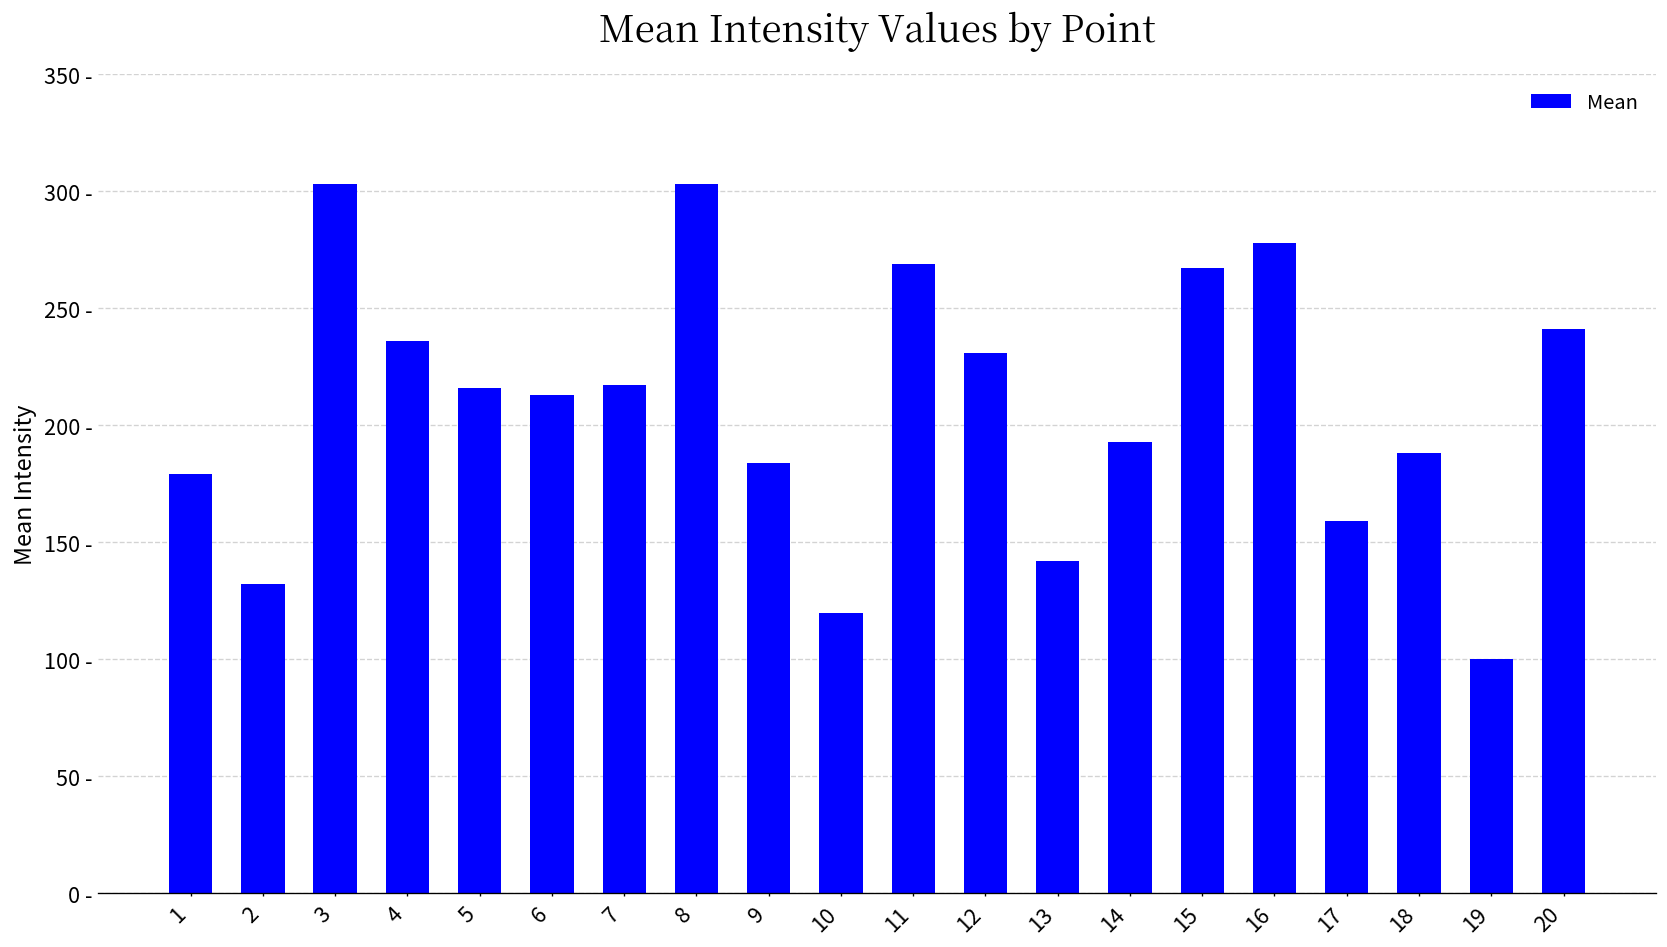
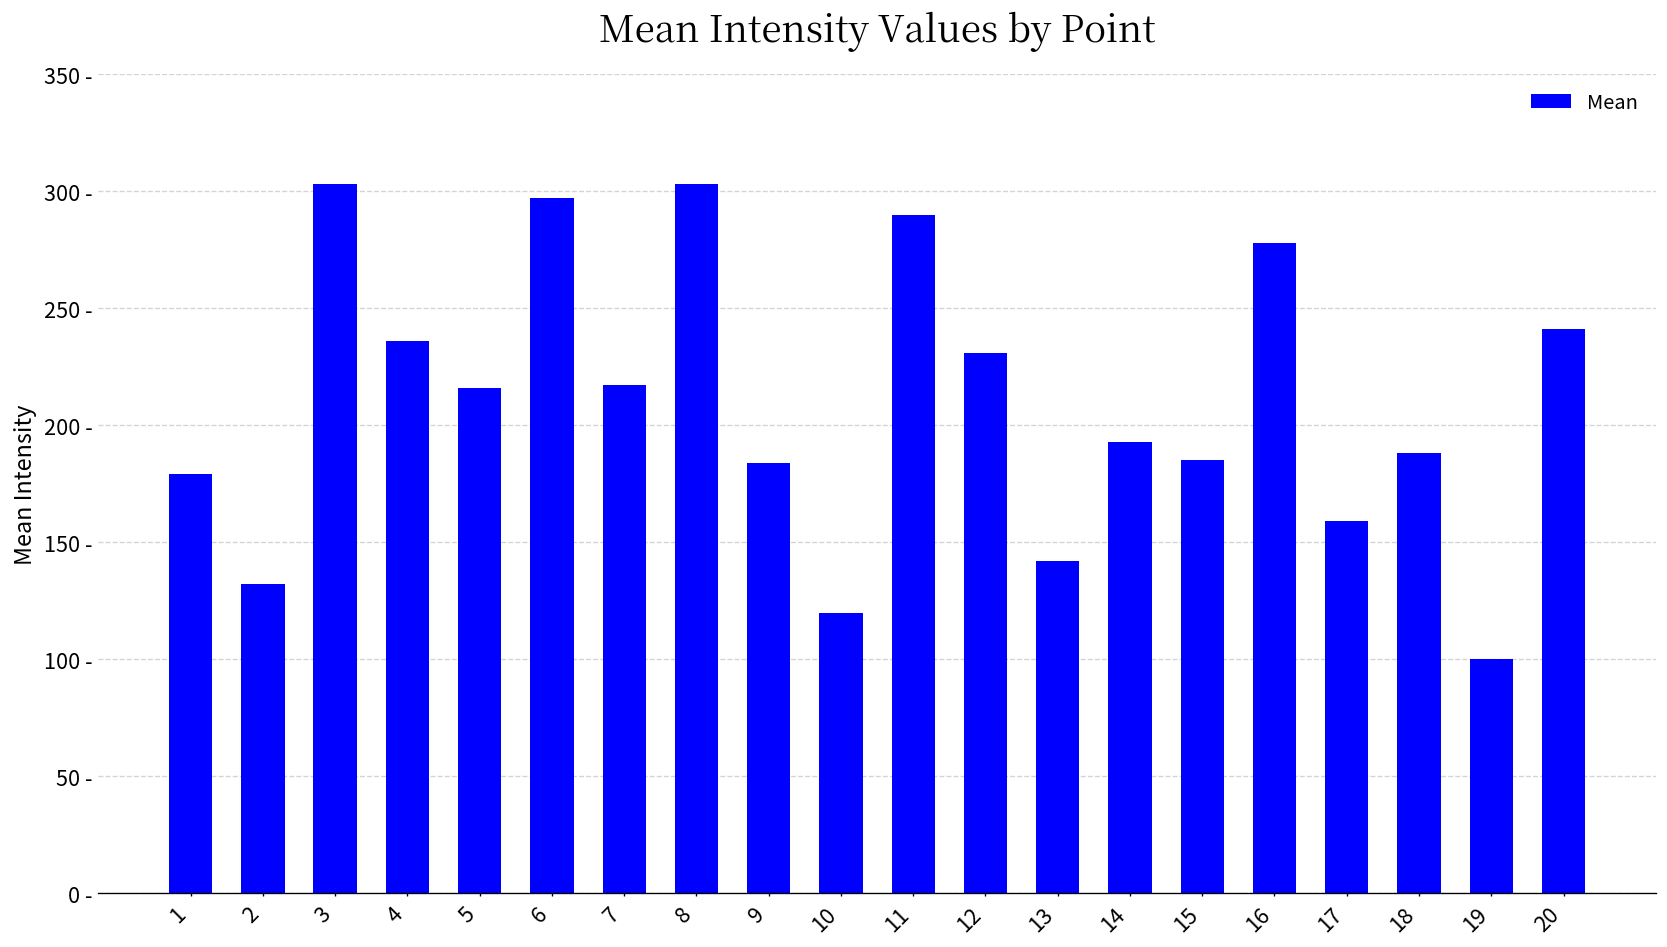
6: 213 - -> 297 -
11: 269 - -> 290 -
15: 267 - -> 185 -
